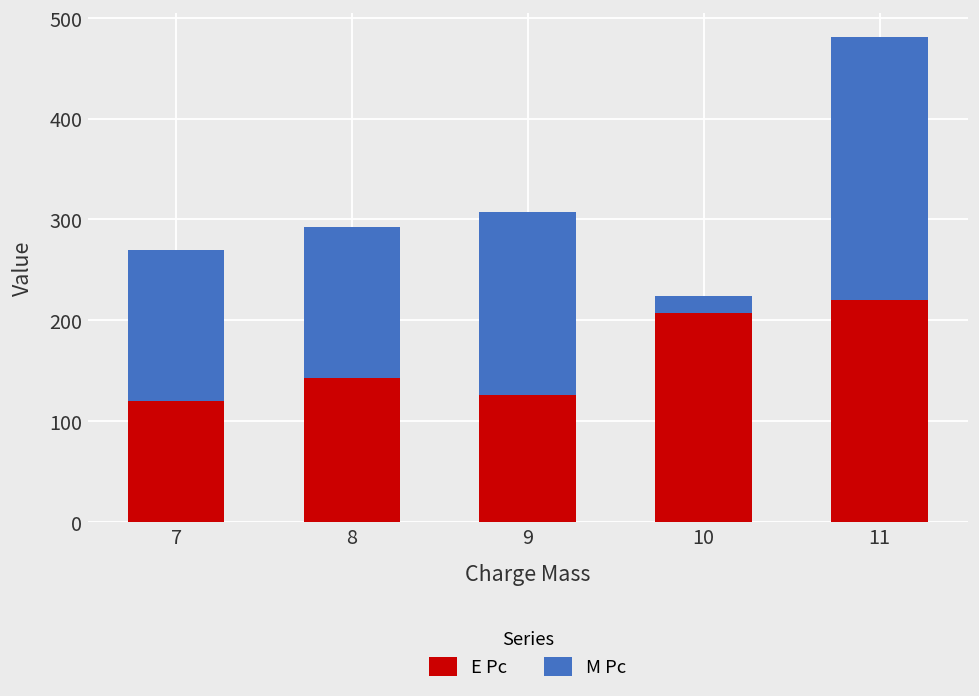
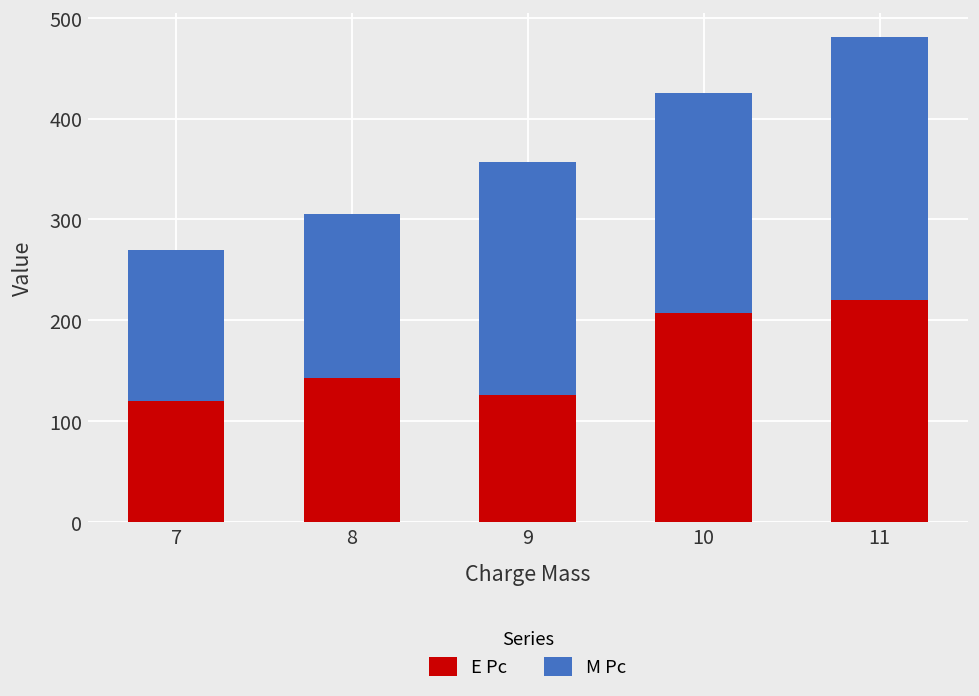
M Pc, 8: 150 -> 160
M Pc, 9: 180 -> 230
M Pc, 10: 20 -> 220
